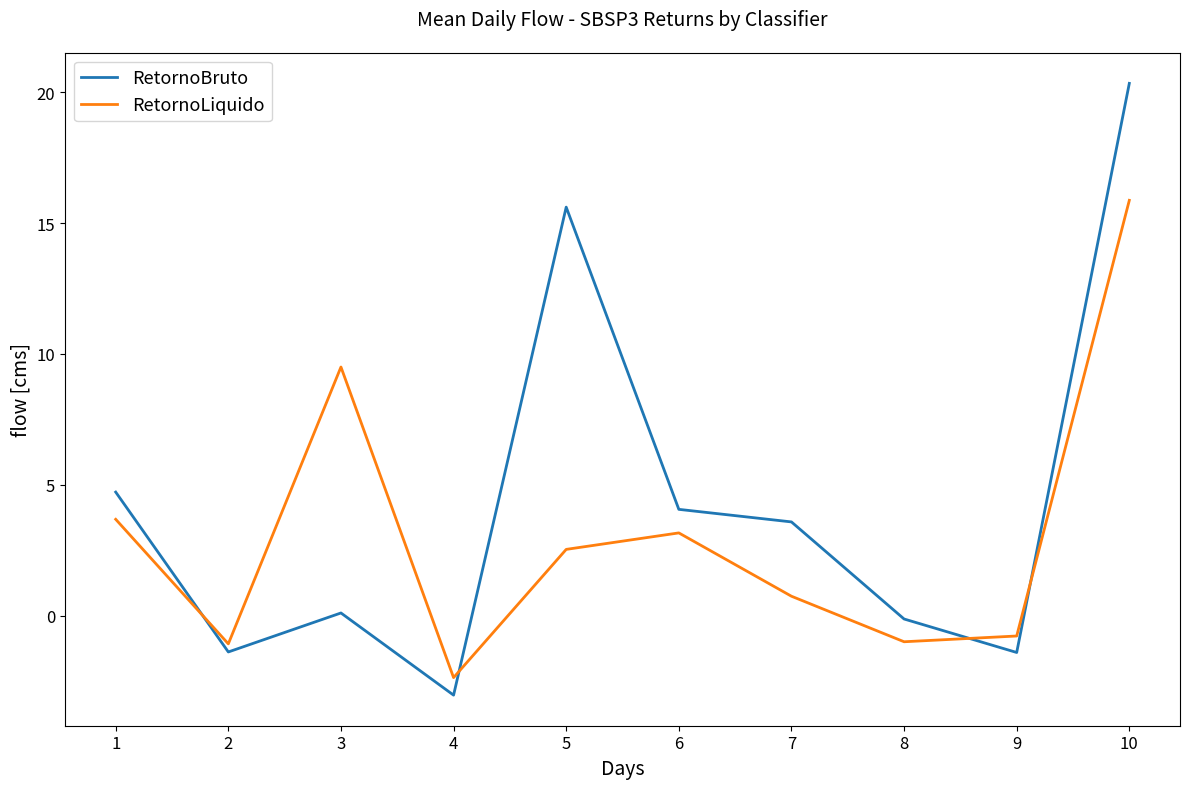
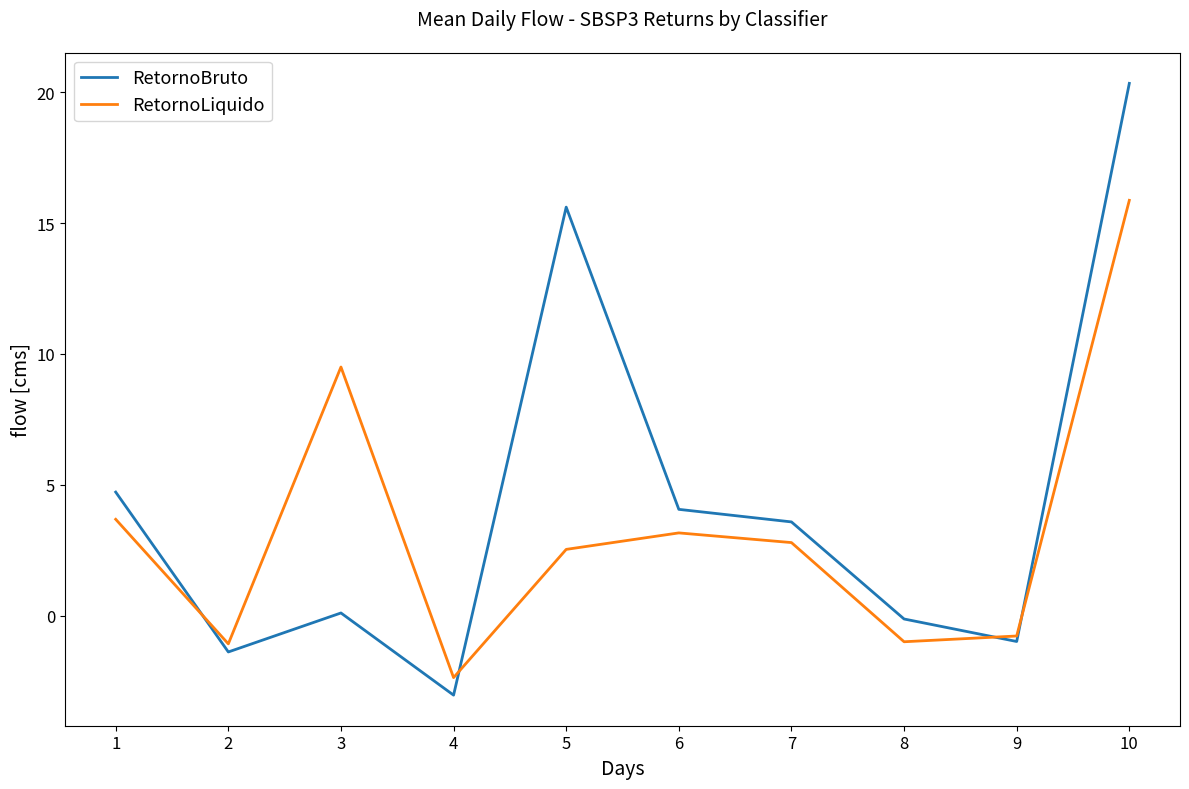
RetornoLiquido, 7: 0.7 -> 2.8
RetornoBruto, 9: -1.4 -> -1.0
